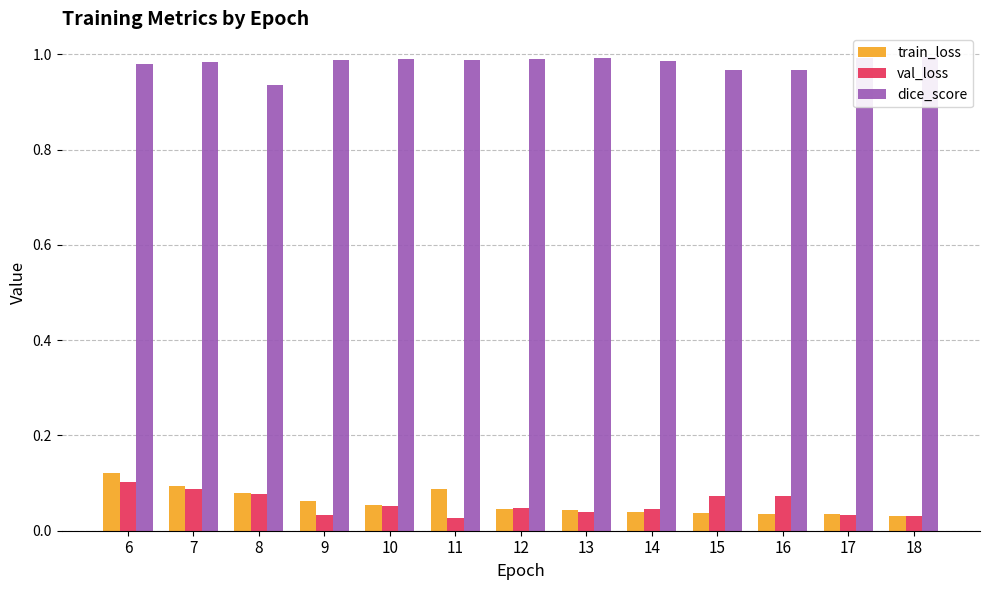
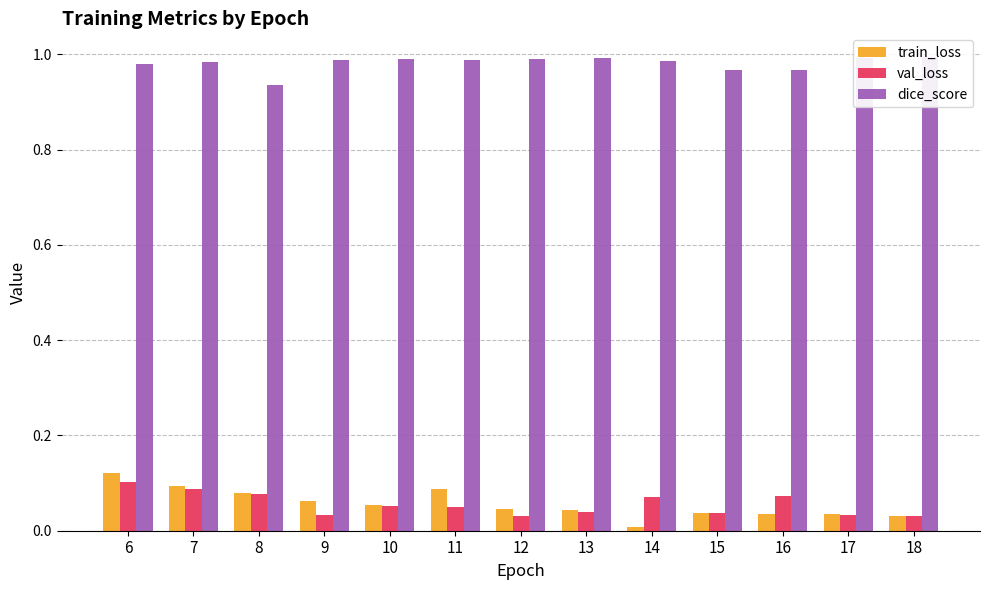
val_loss, 11: 0.03 -> 0.05
val_loss, 12: 0.05 -> 0.03
train_loss, 14: 0.04 -> 0.01
val_loss, 14: 0.04 -> 0.07
val_loss, 15: 0.07 -> 0.04
